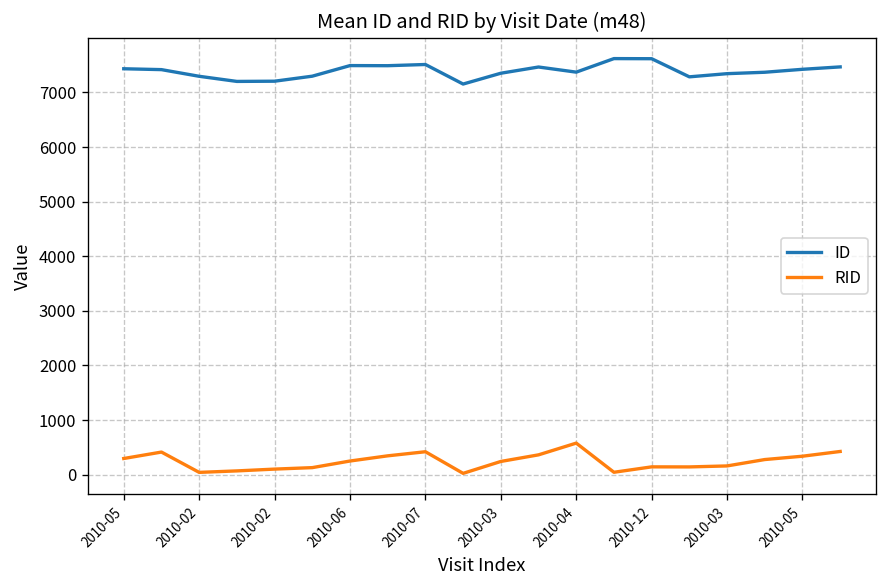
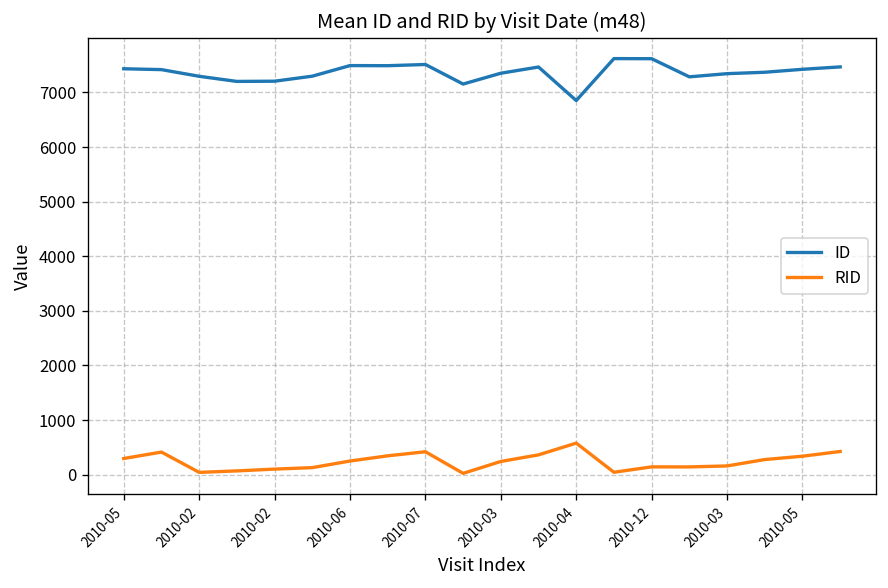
ID, 2010-04: 7400 -> 6900
